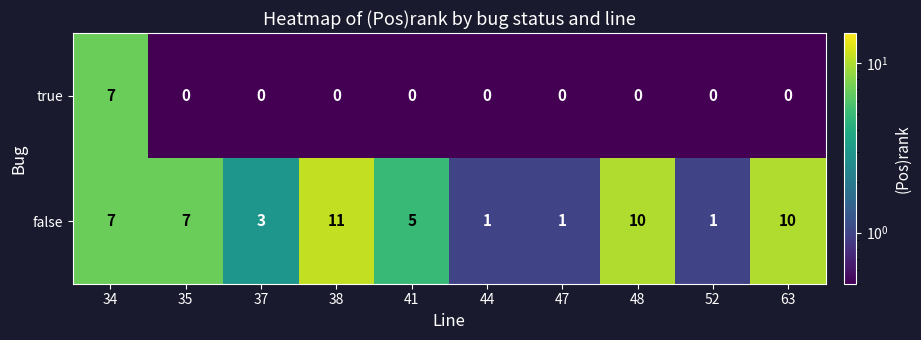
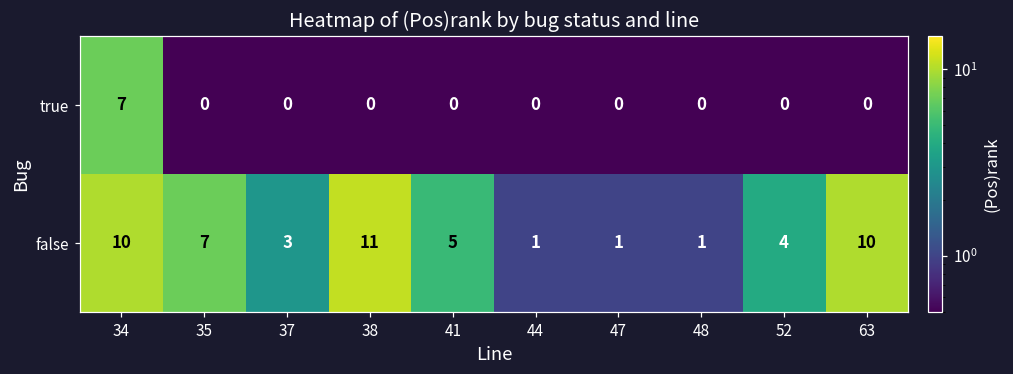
false, 34: 7 -> 10
false, 48: 10 -> 1
false, 52: 1 -> 4
